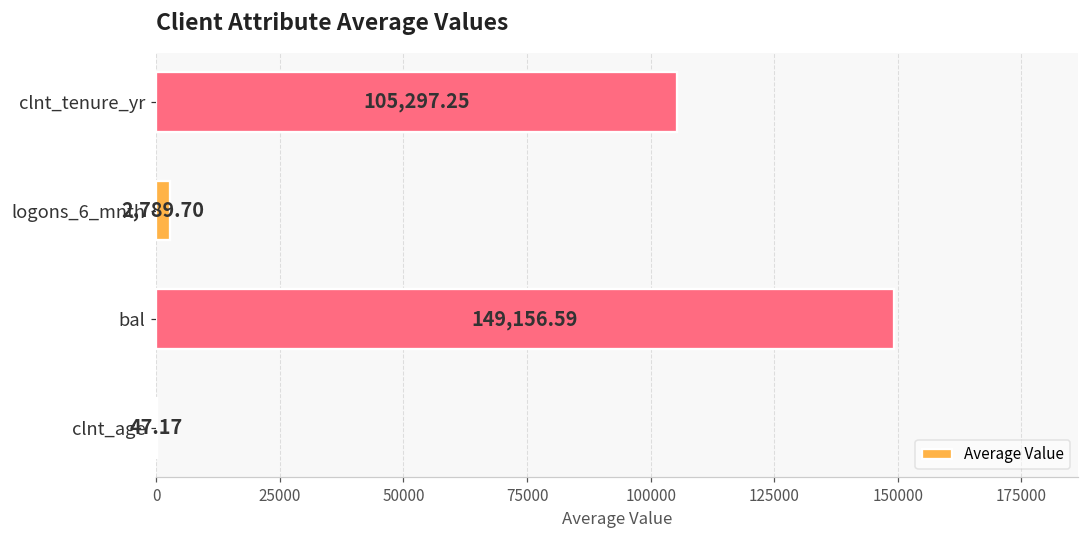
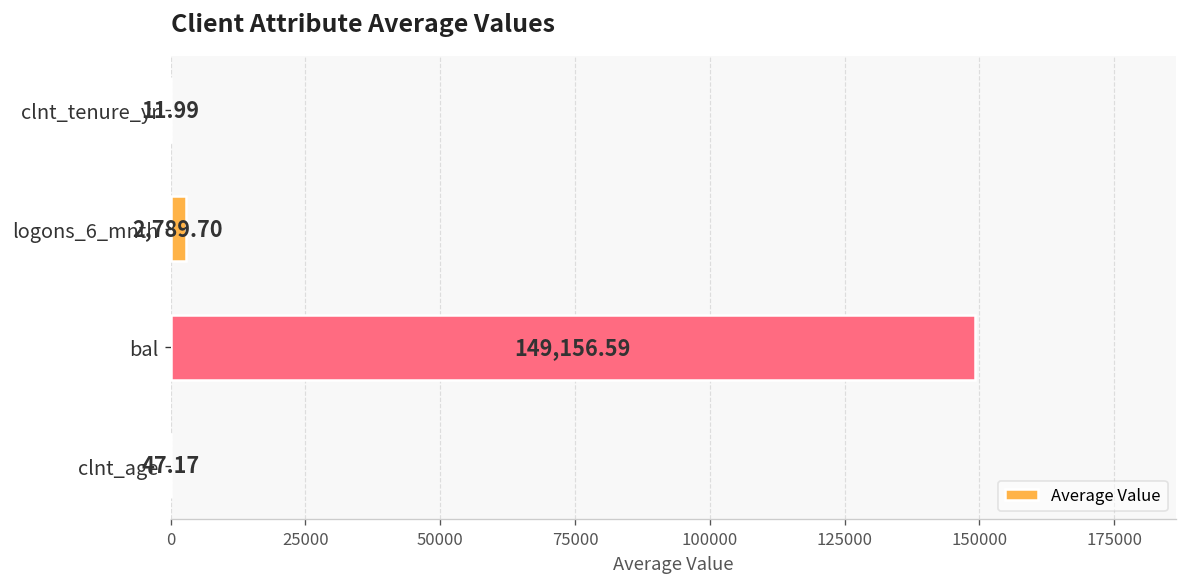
clnt_tenure_yr: 105,297.25 -> 11.99
